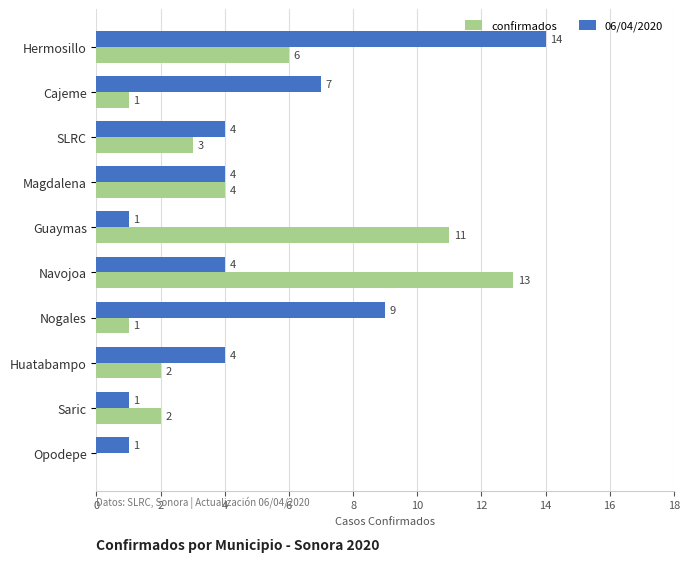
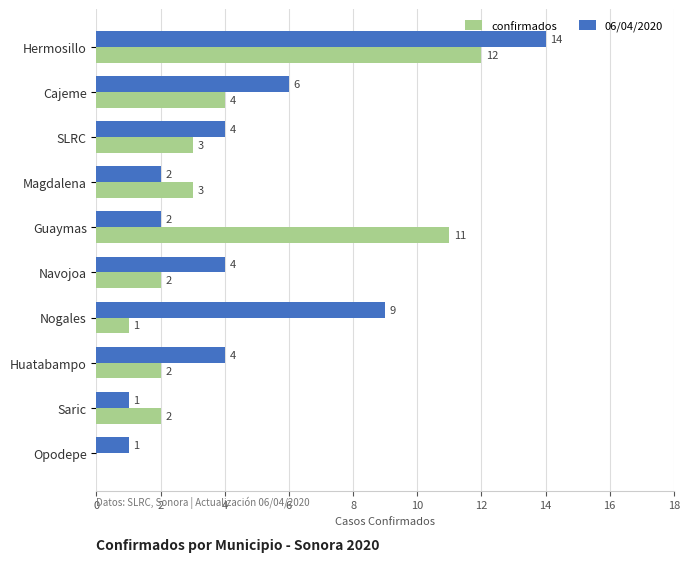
confirmados, Hermosillo: 6 -> 12
06/04/2020, Cajeme: 7 -> 6
confirmados, Cajeme: 1 -> 4
06/04/2020, Magdalena: 4 -> 2
confirmados, Magdalena: 4 -> 3
06/04/2020, Guaymas: 1 -> 2
confirmados, Navojoa: 13 -> 2
